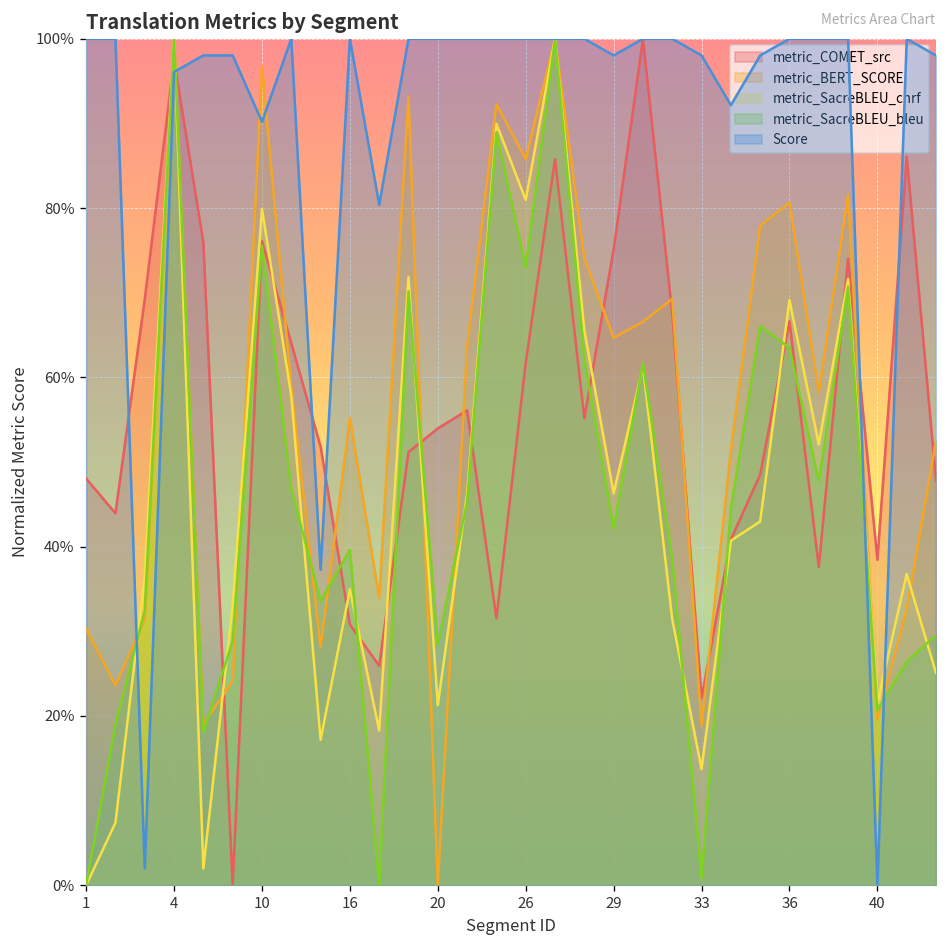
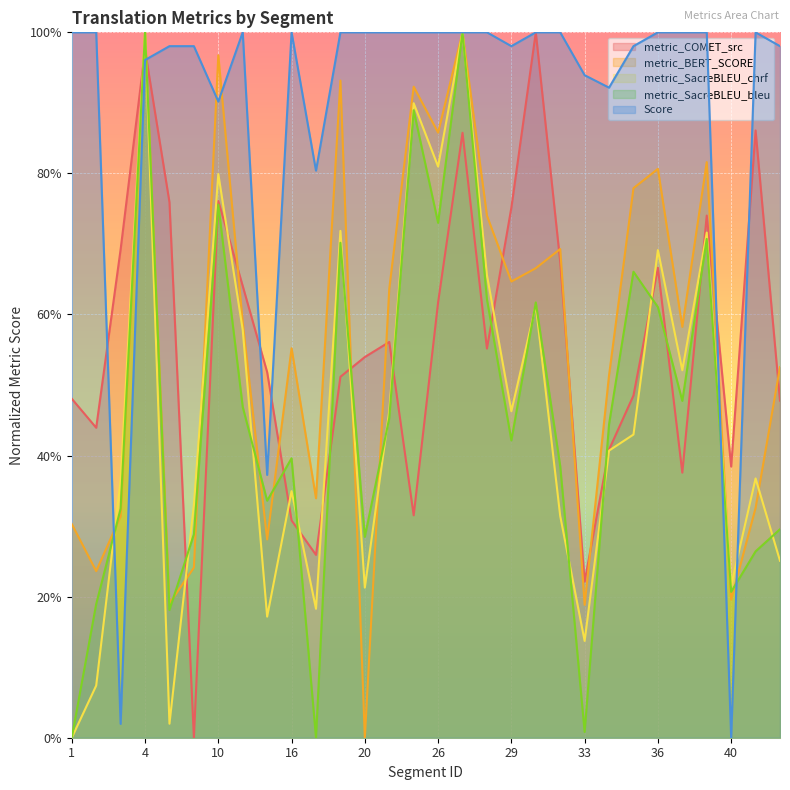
Score, 33: 98% -> 94%
metric_SacreBLEU_bleu, 36: 63% -> 61%
